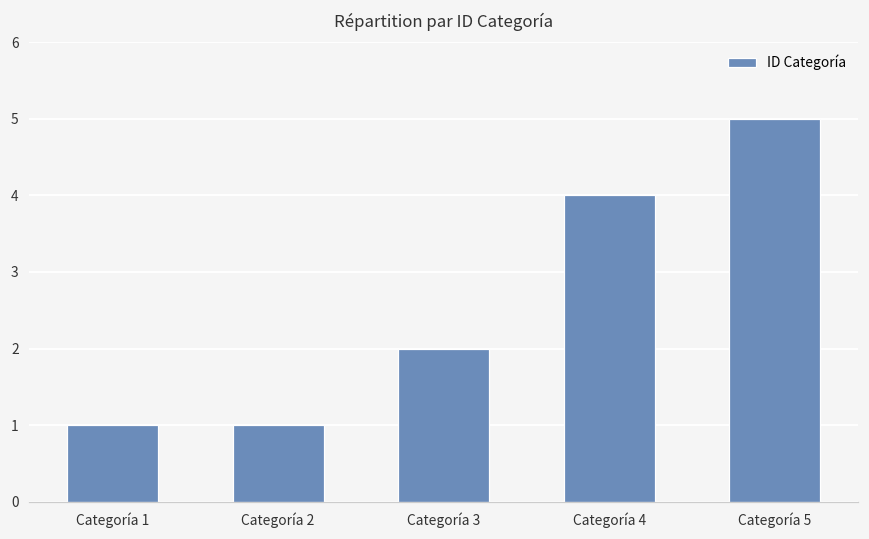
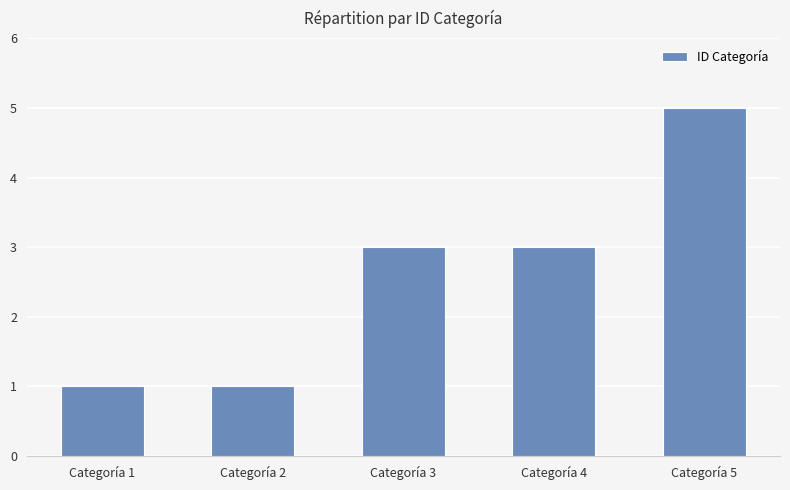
Categoría 3: 2 -> 3
Categoría 4: 4 -> 3
